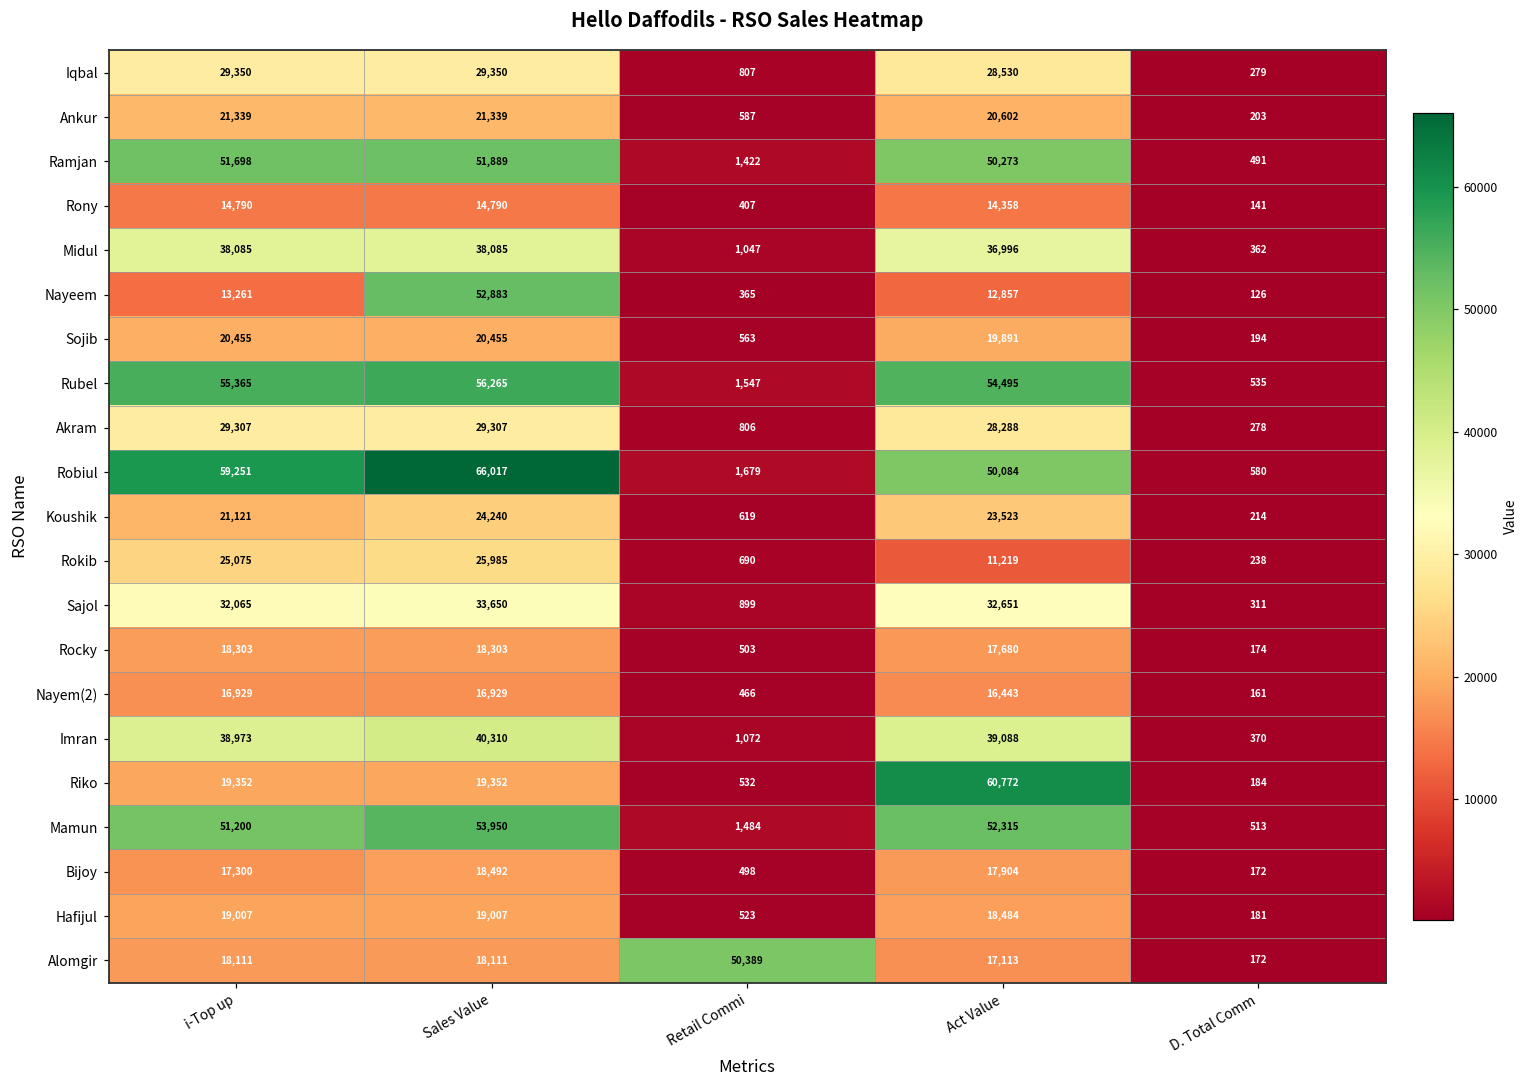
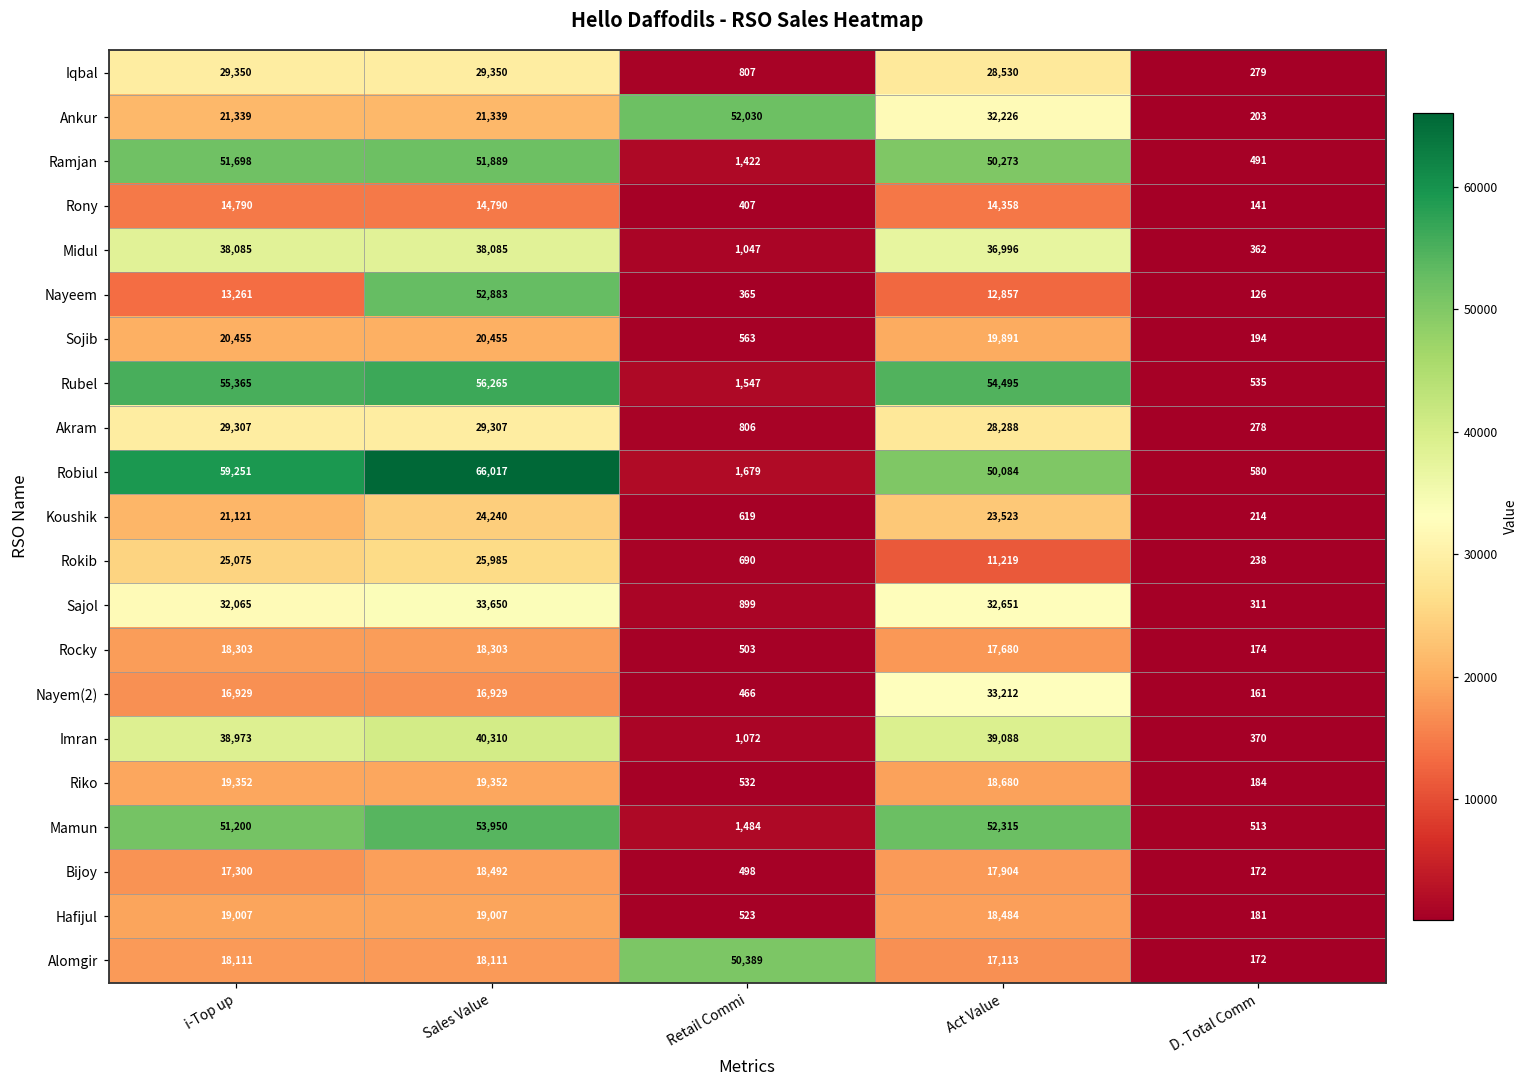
Ankur, Retail Commi: 587 -> 52,030
Ankur, Act Value: 20,602 -> 32,226
Nayem(2), Act Value: 16,443 -> 33,212
Riko, Act Value: 60,772 -> 18,680
